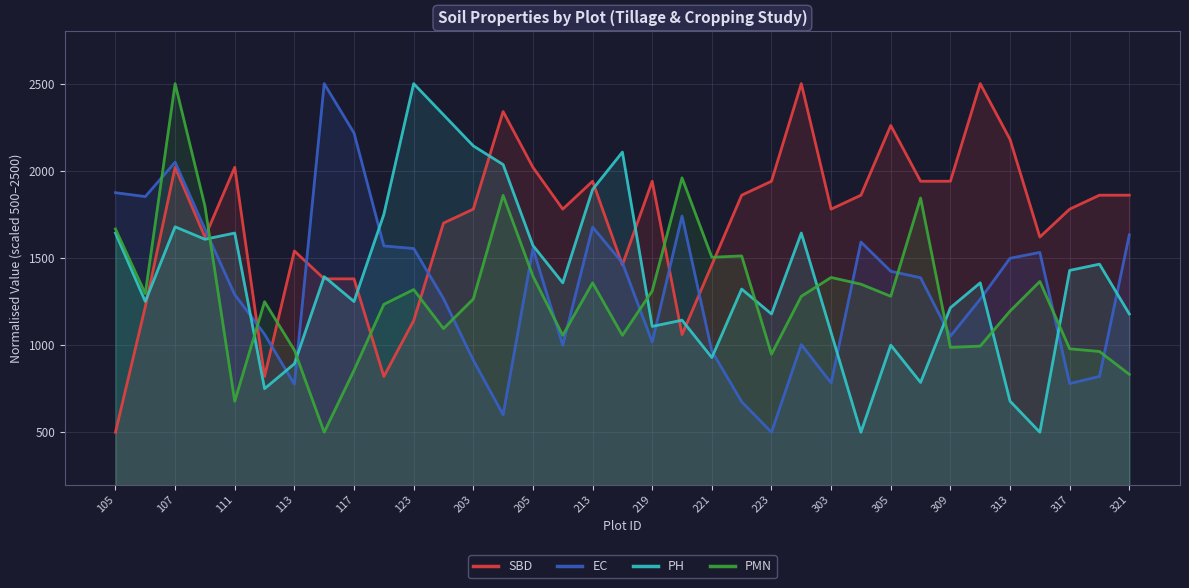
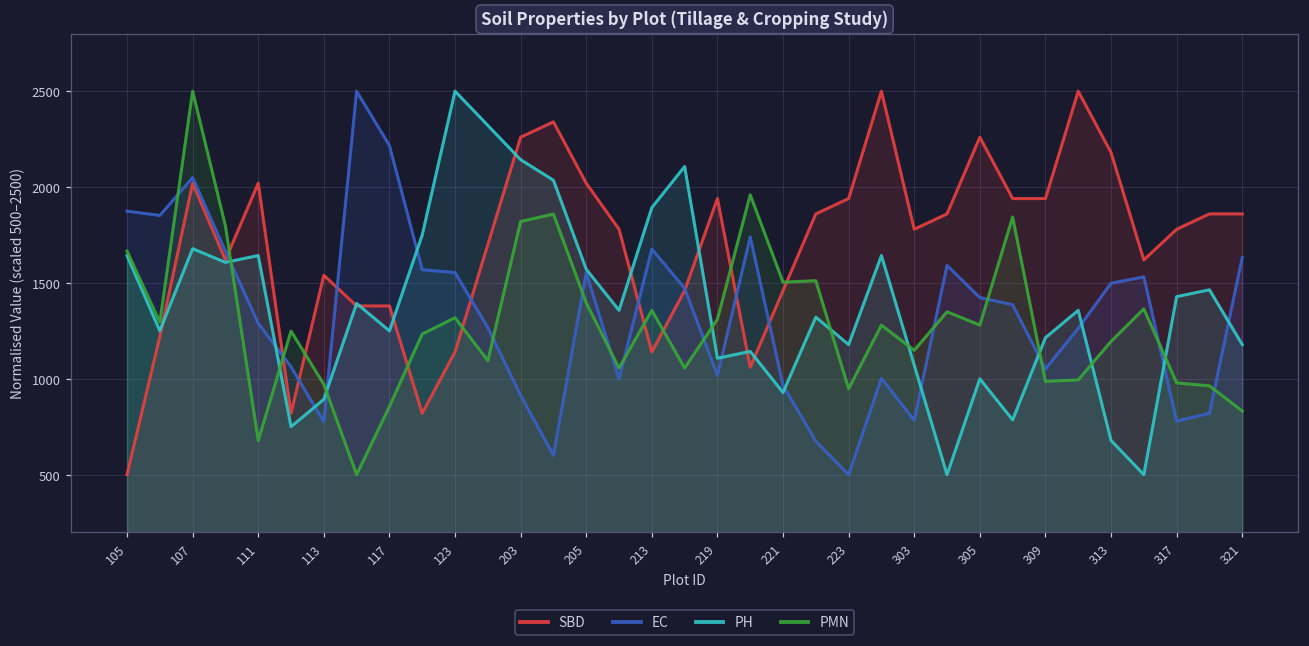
SBD, 203: 1780 -> 2260
PMN, 203: 1260 -> 1820
SBD, 213: 1940 -> 1140
PMN, 303: 1390 -> 1150
